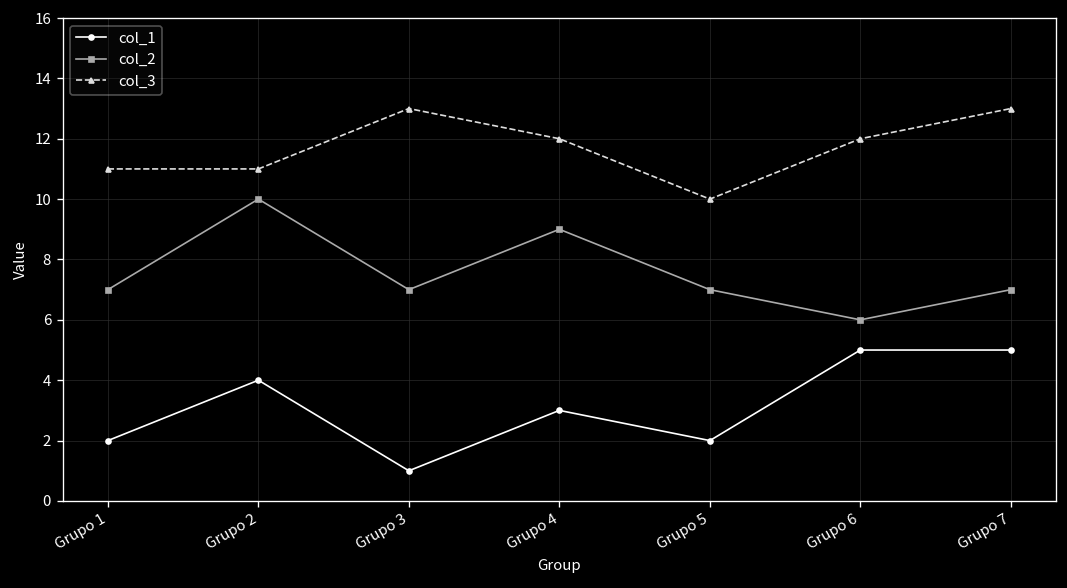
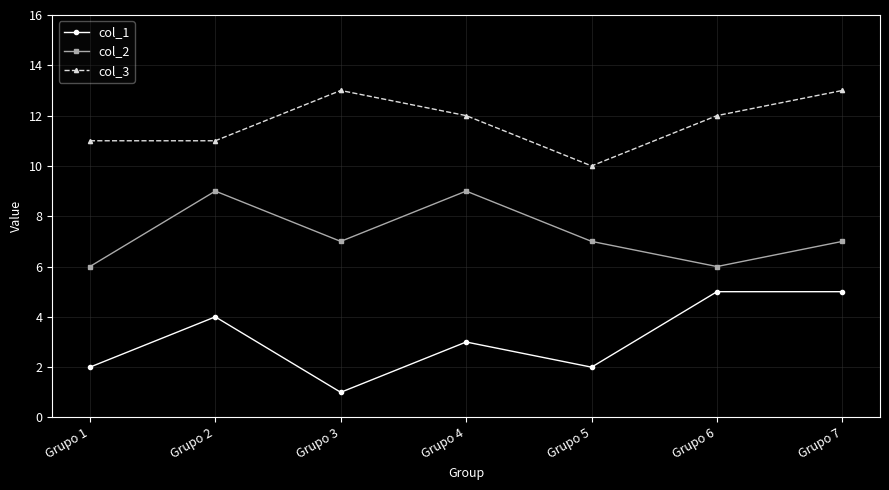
col_2, Grupo 1: 7 -> 6
col_2, Grupo 2: 10 -> 9
